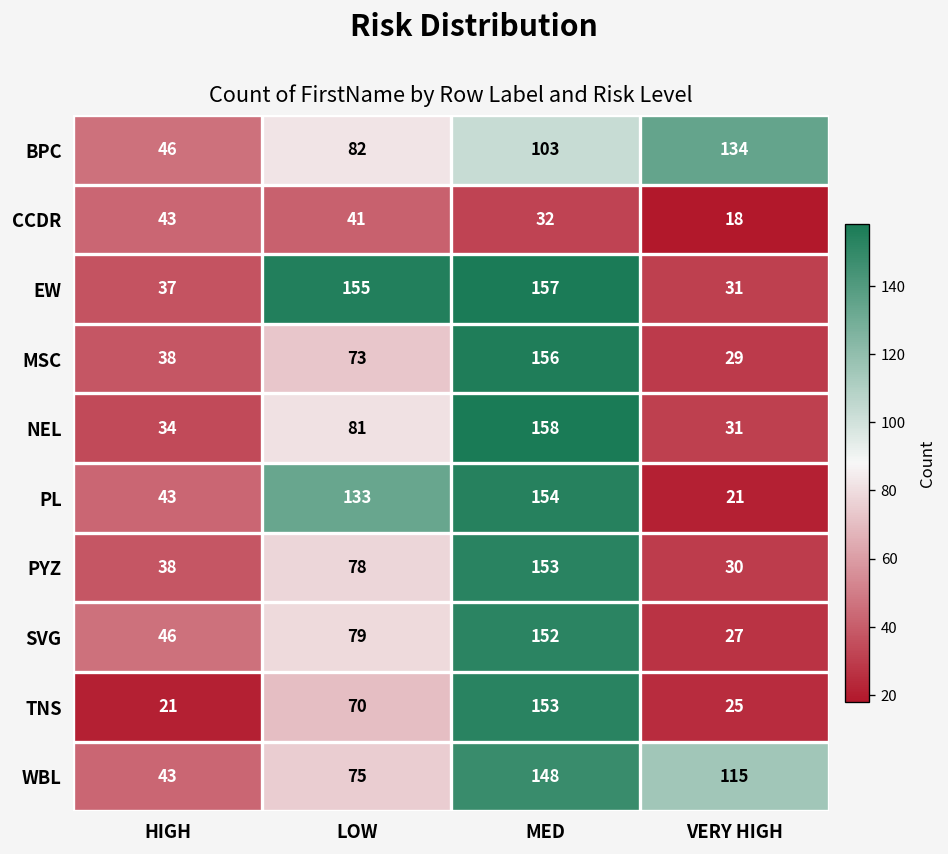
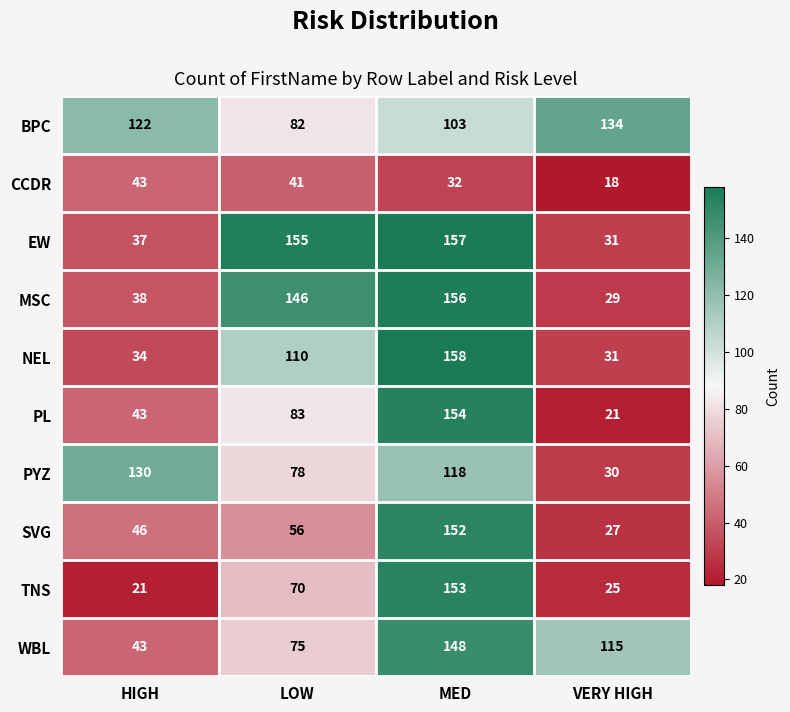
BPC, HIGH: 46 -> 122
MSC, LOW: 73 -> 146
NEL, LOW: 81 -> 110
PL, LOW: 133 -> 83
PYZ, HIGH: 38 -> 130
PYZ, MED: 153 -> 118
SVG, LOW: 79 -> 56
